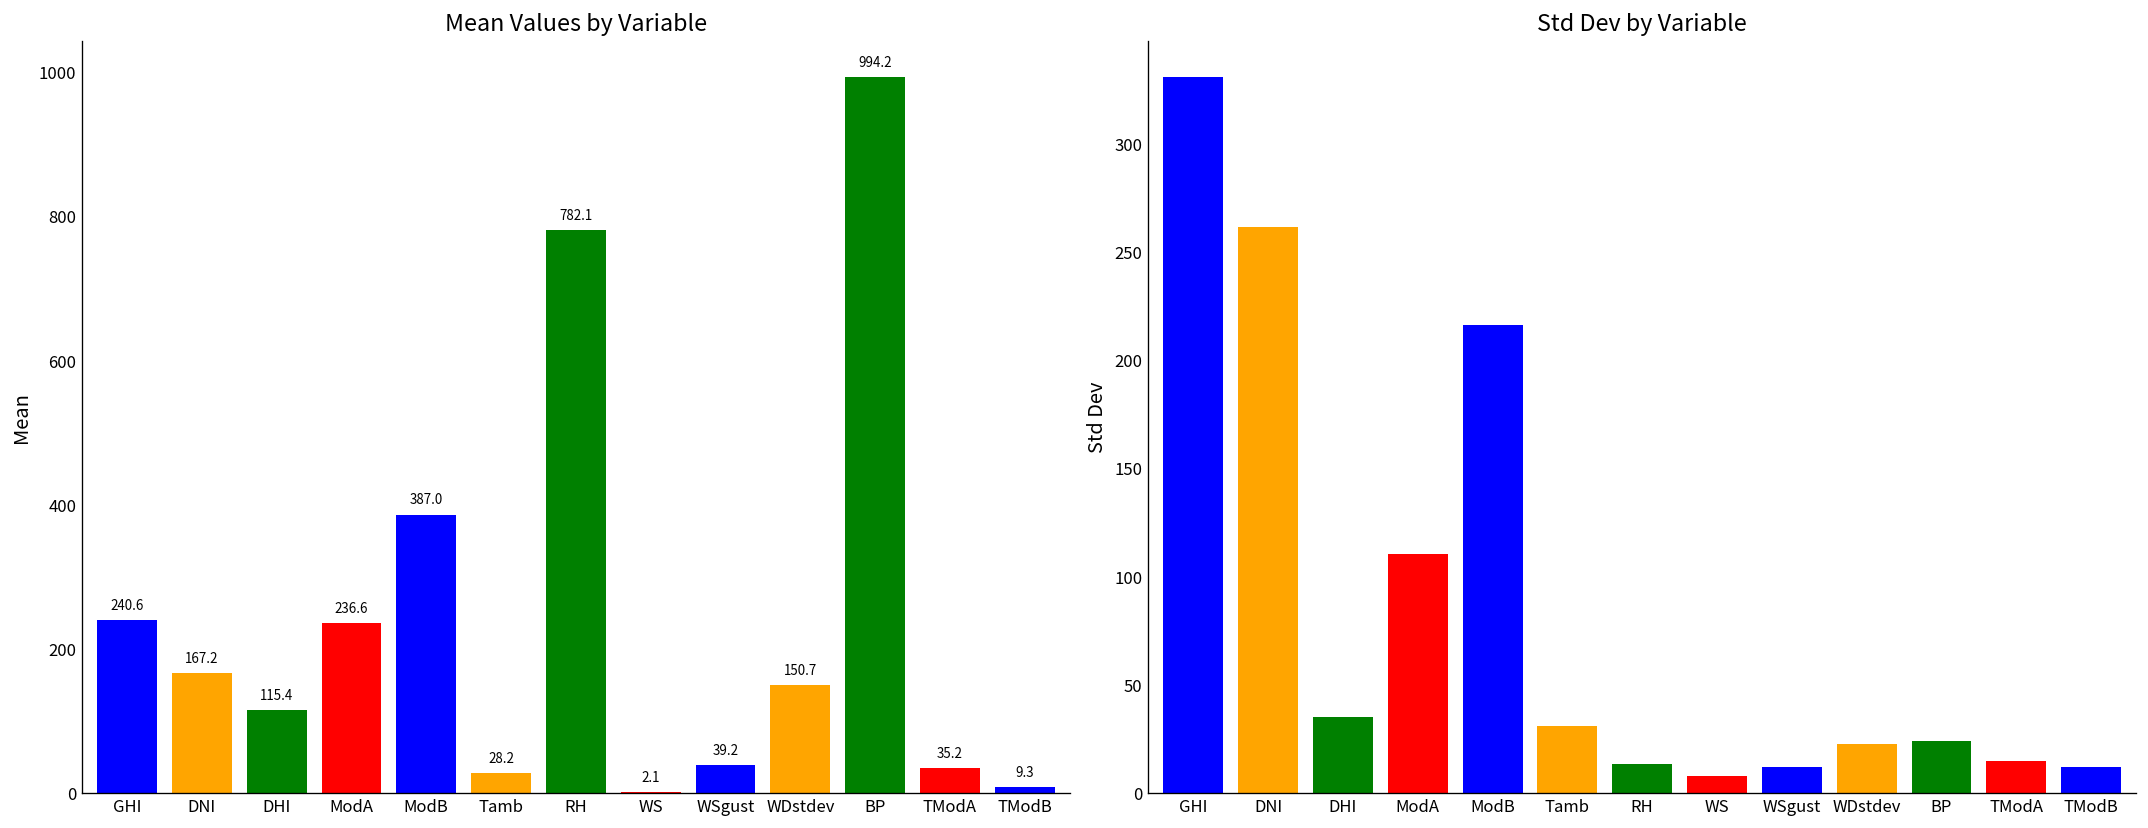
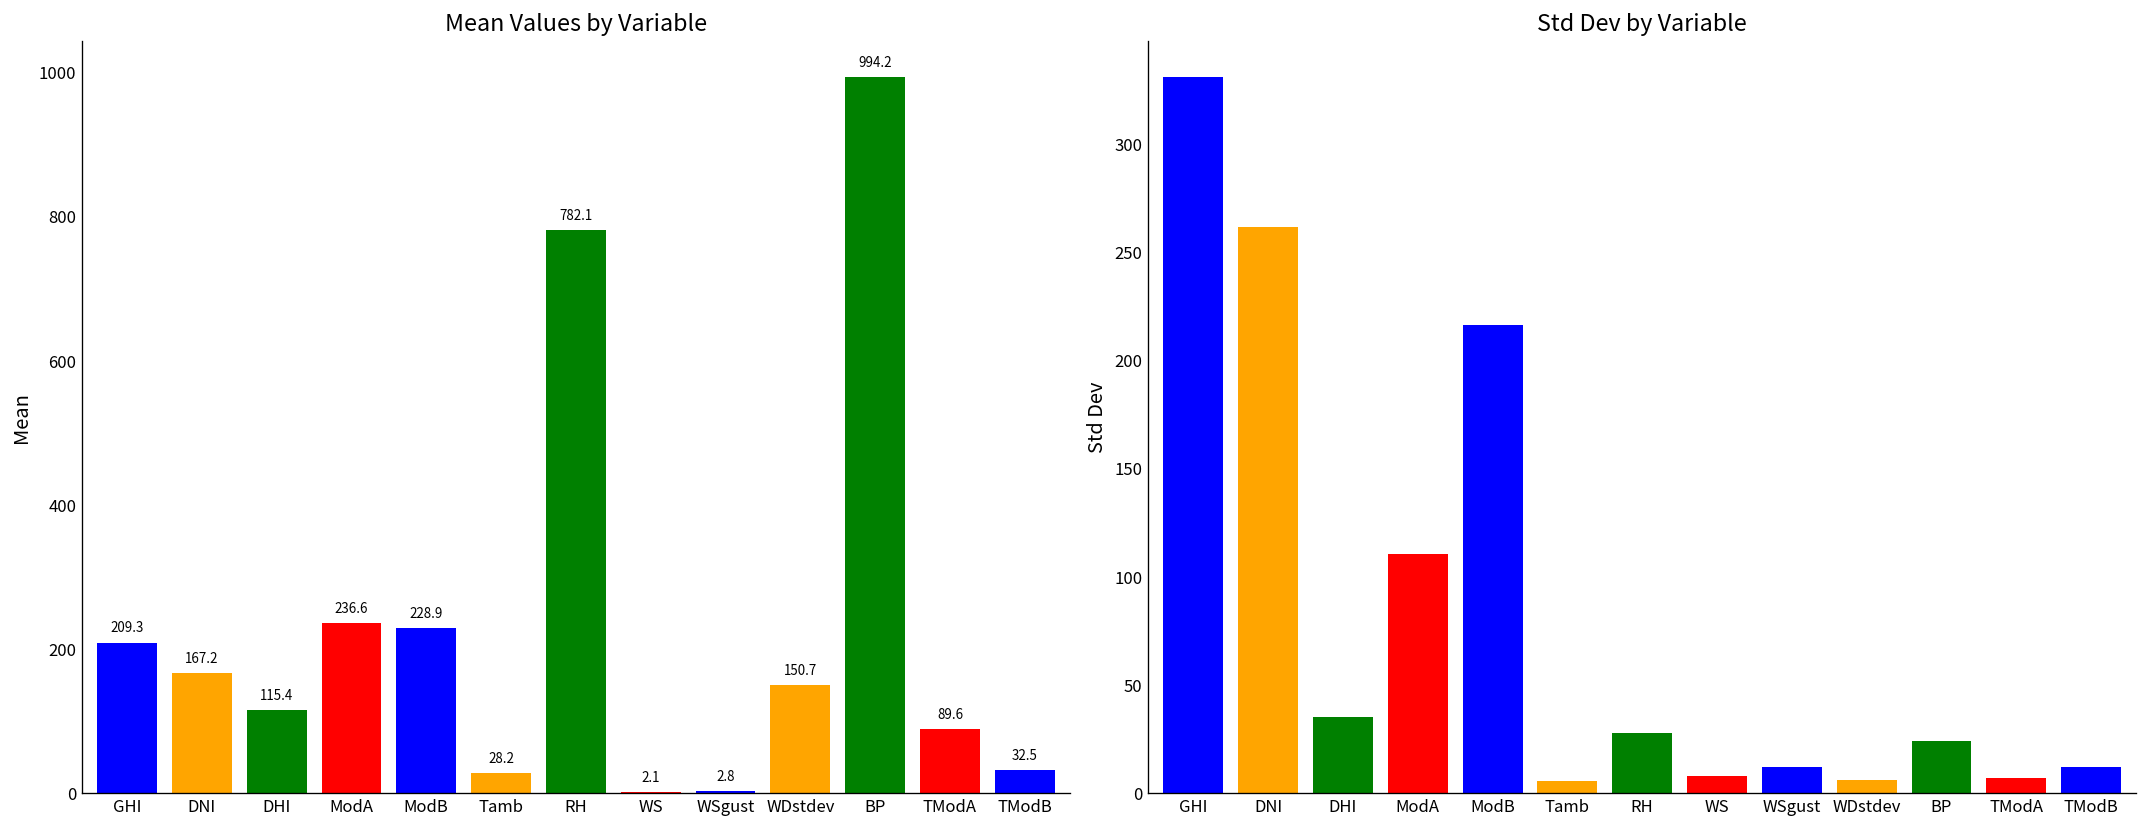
Mean Values by Variable, GHI: 240.6 -> 209.3
Mean Values by Variable, ModB: 387.0 -> 228.9
Mean Values by Variable, WSgust: 39.2 -> 2.8
Mean Values by Variable, TModA: 35.2 -> 89.6
Mean Values by Variable, TModB: 9.3 -> 32.5
Std Dev by Variable, Tamb: 31 -> 6
Std Dev by Variable, RH: 13 -> 28
Std Dev by Variable, WDstdev: 23 -> 6
Std Dev by Variable, TModA: 15 -> 7
